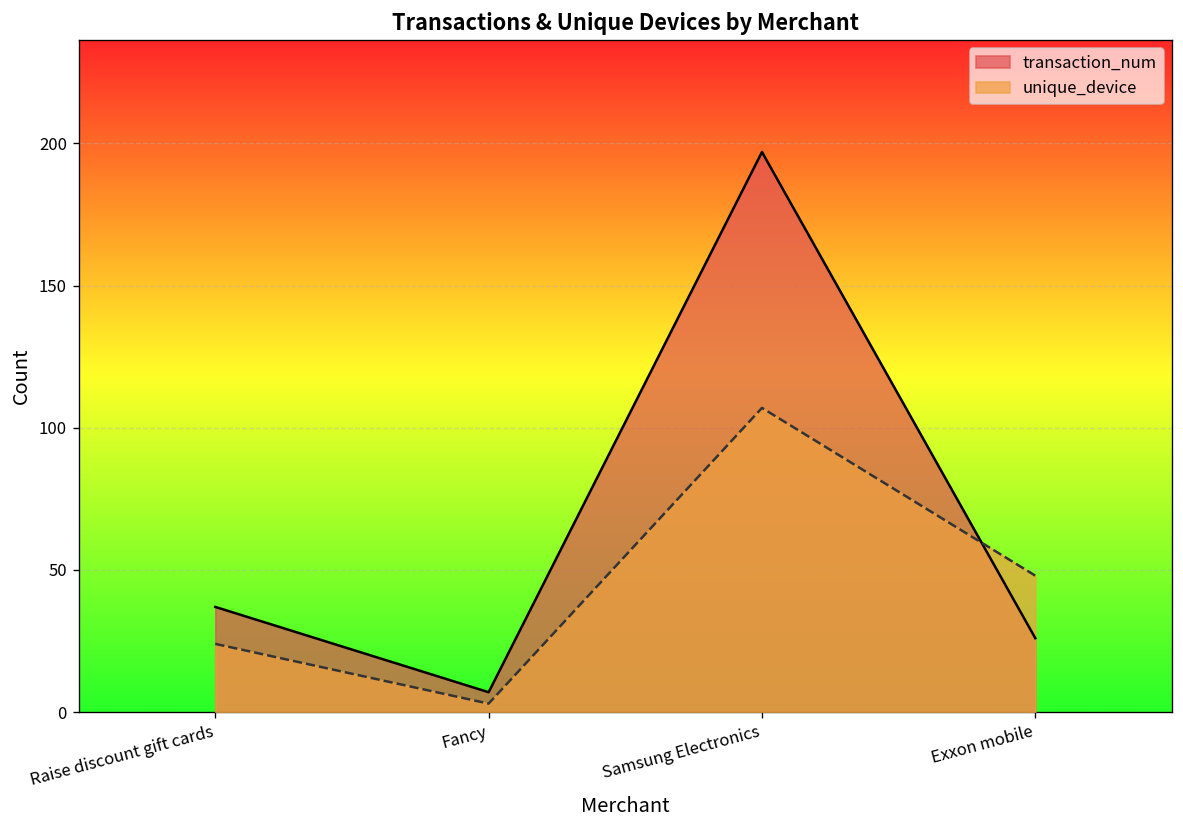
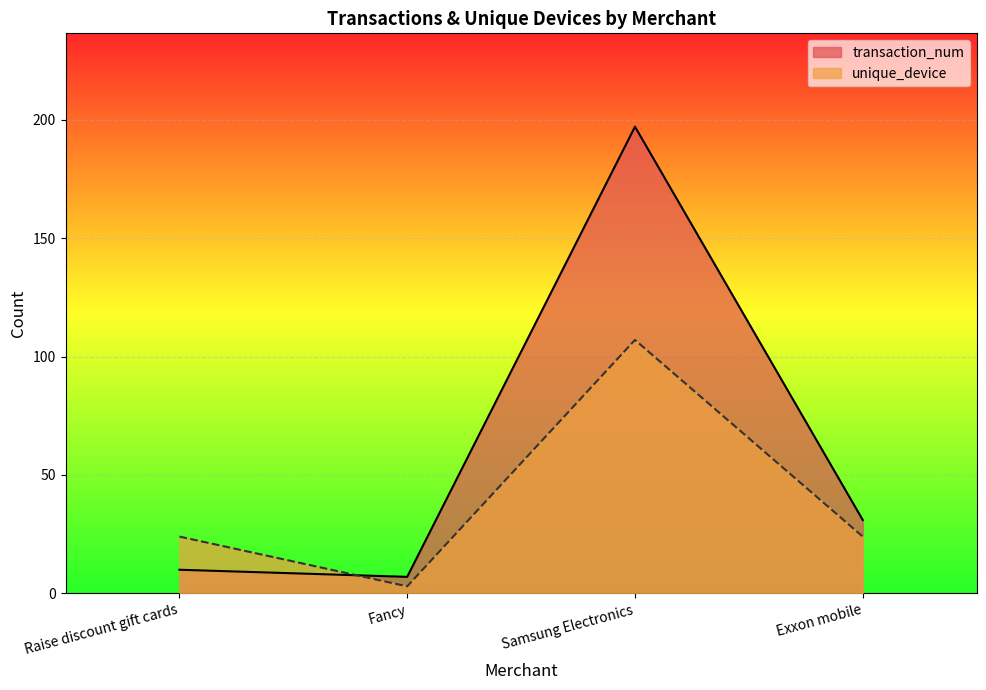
transaction_num, Raise discount gift cards: 37 -> 10
transaction_num, Exxon mobile: 26 -> 31
unique_device, Exxon mobile: 48 -> 24
